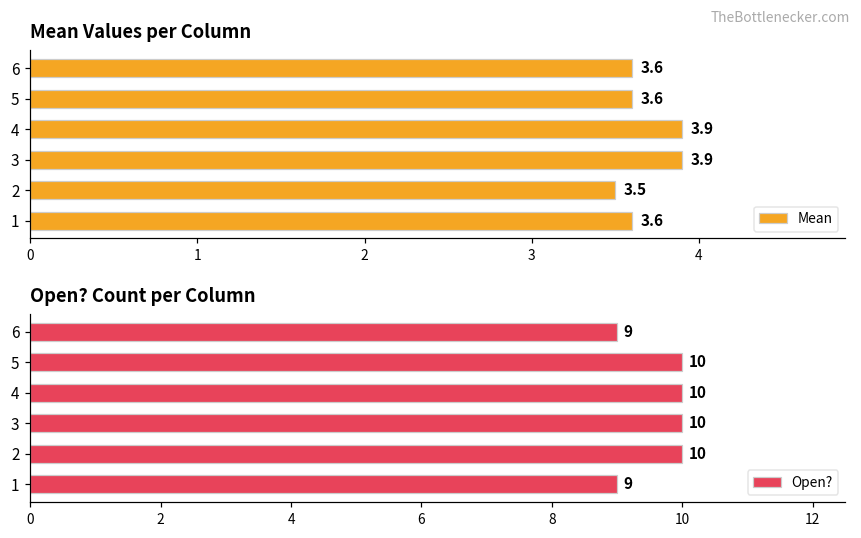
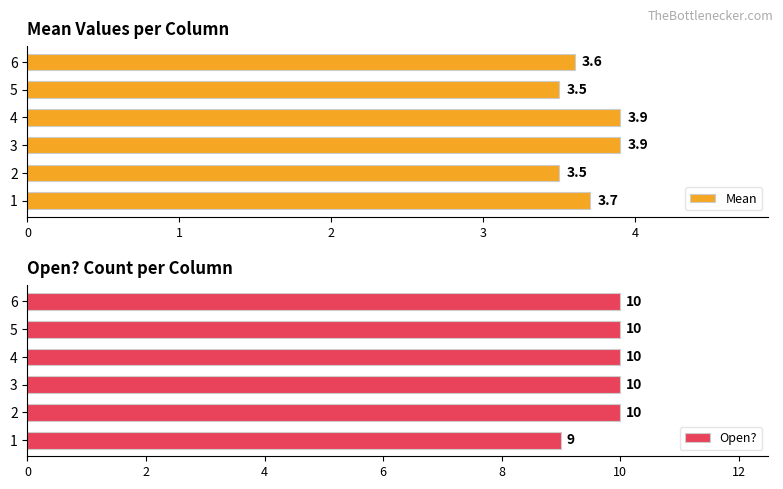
Mean Values per Column, 5: 3.6 -> 3.5
Mean Values per Column, 1: 3.6 -> 3.7
Open? Count per Column, 6: 9 -> 10
